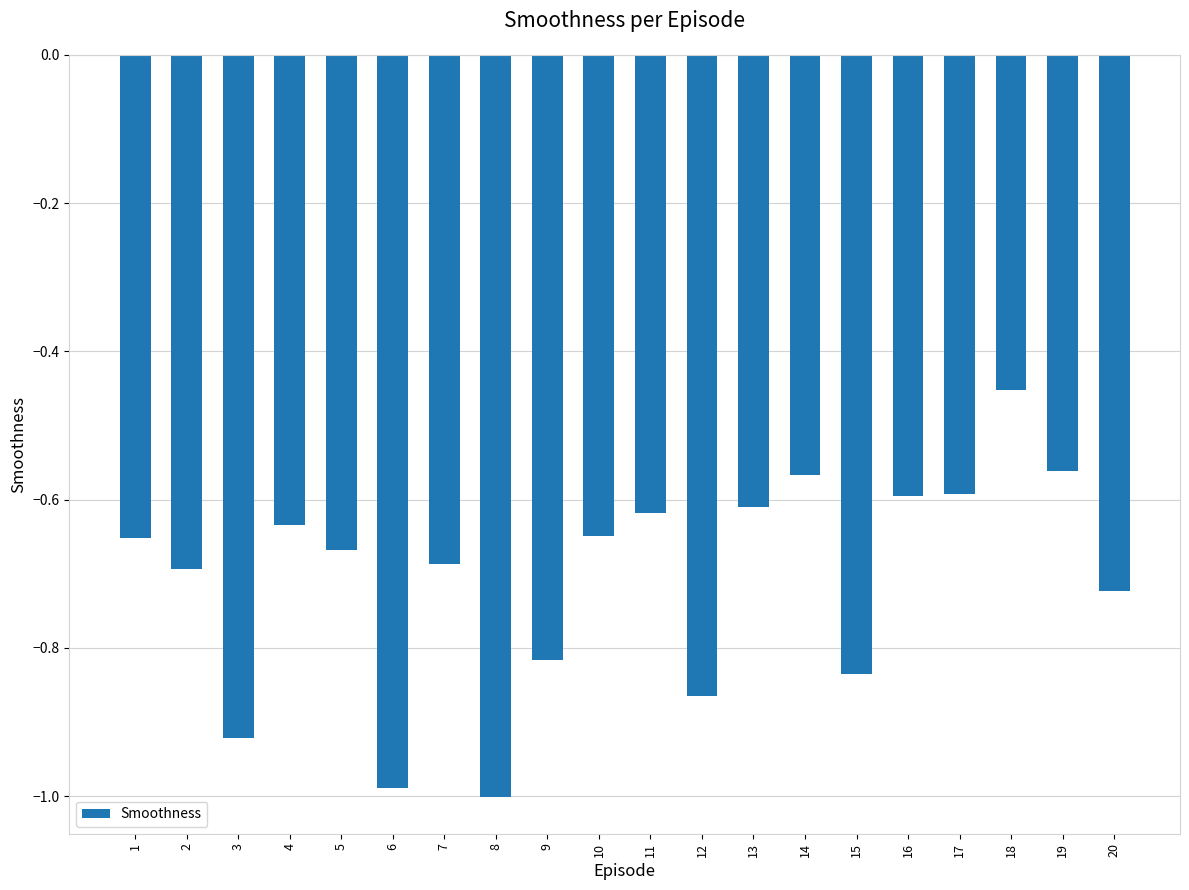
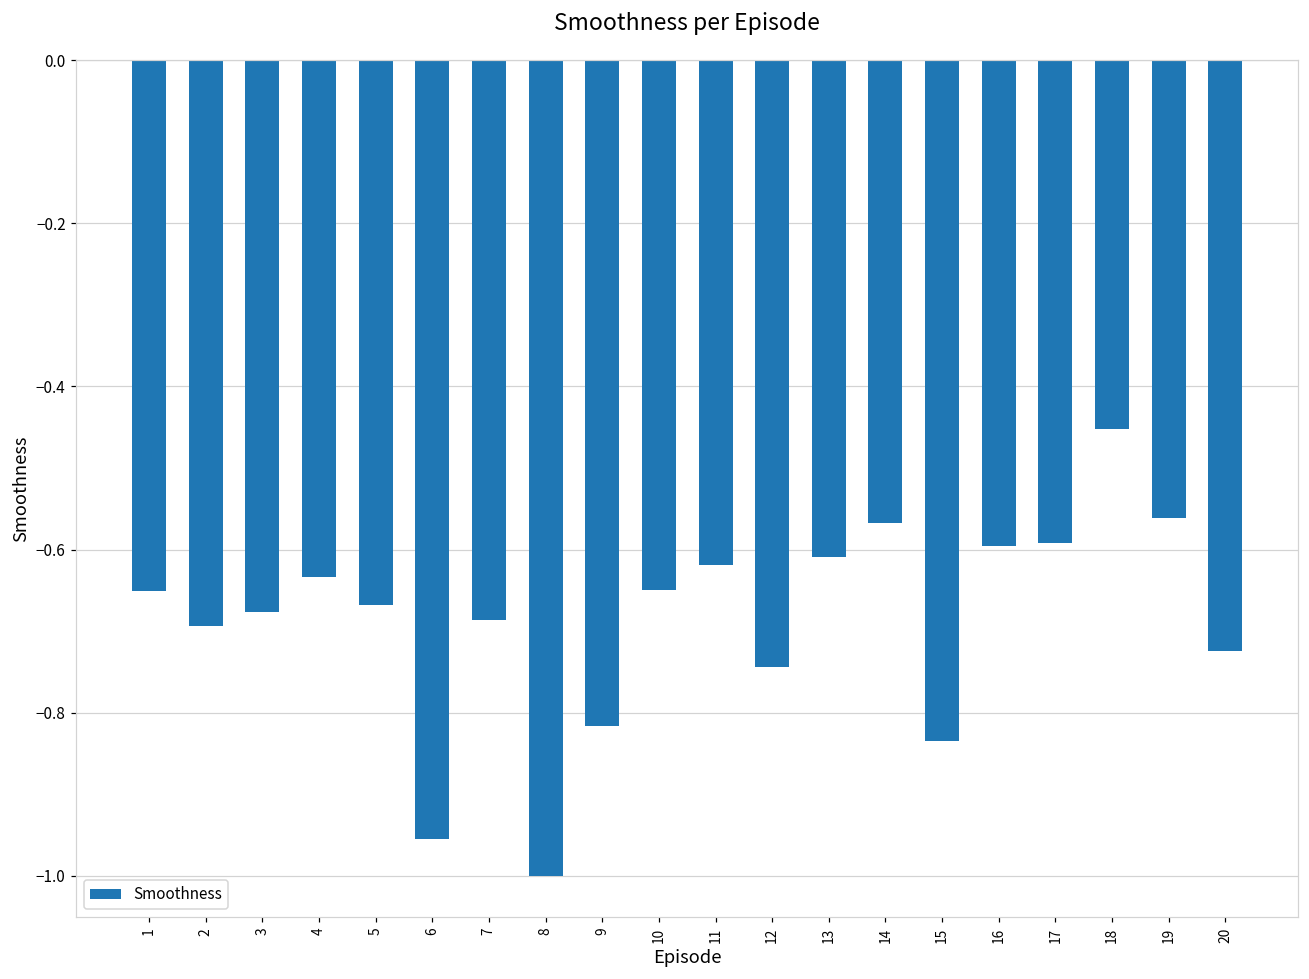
3: -0.92 -> -0.68
6: -0.99 -> -0.96
12: -0.87 -> -0.74
